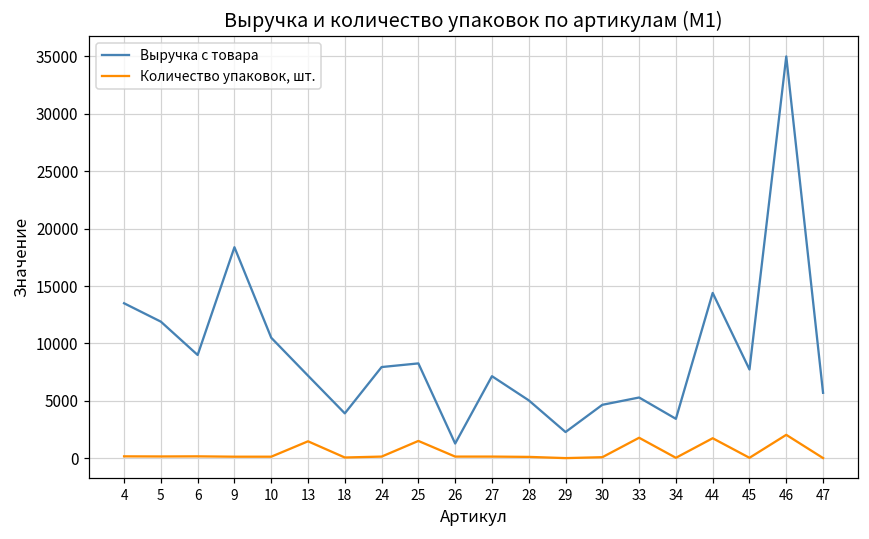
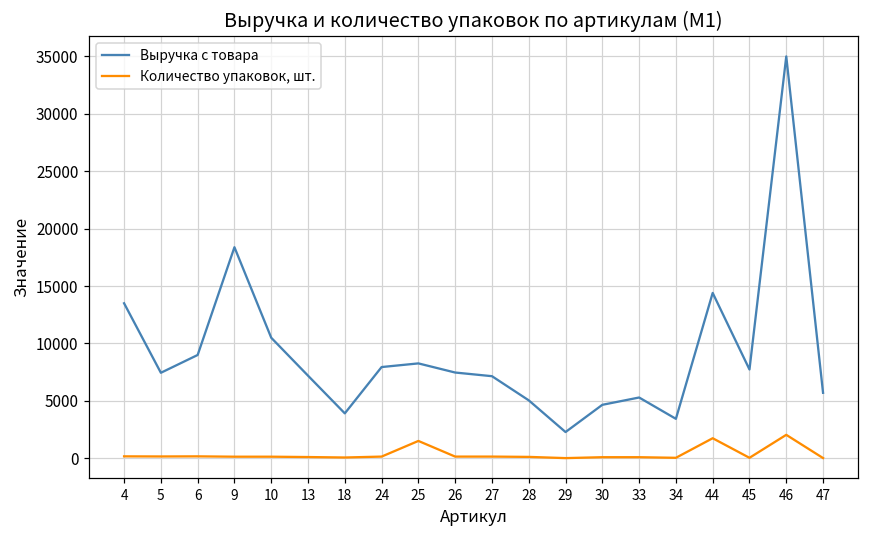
Выручка с товара, 5: 11900 -> 7500
Количество упаковок, шт., 13: 1500 -> 100
Выручка с товара, 26: 1300 -> 7500
Количество упаковок, шт., 33: 1800 -> 100
